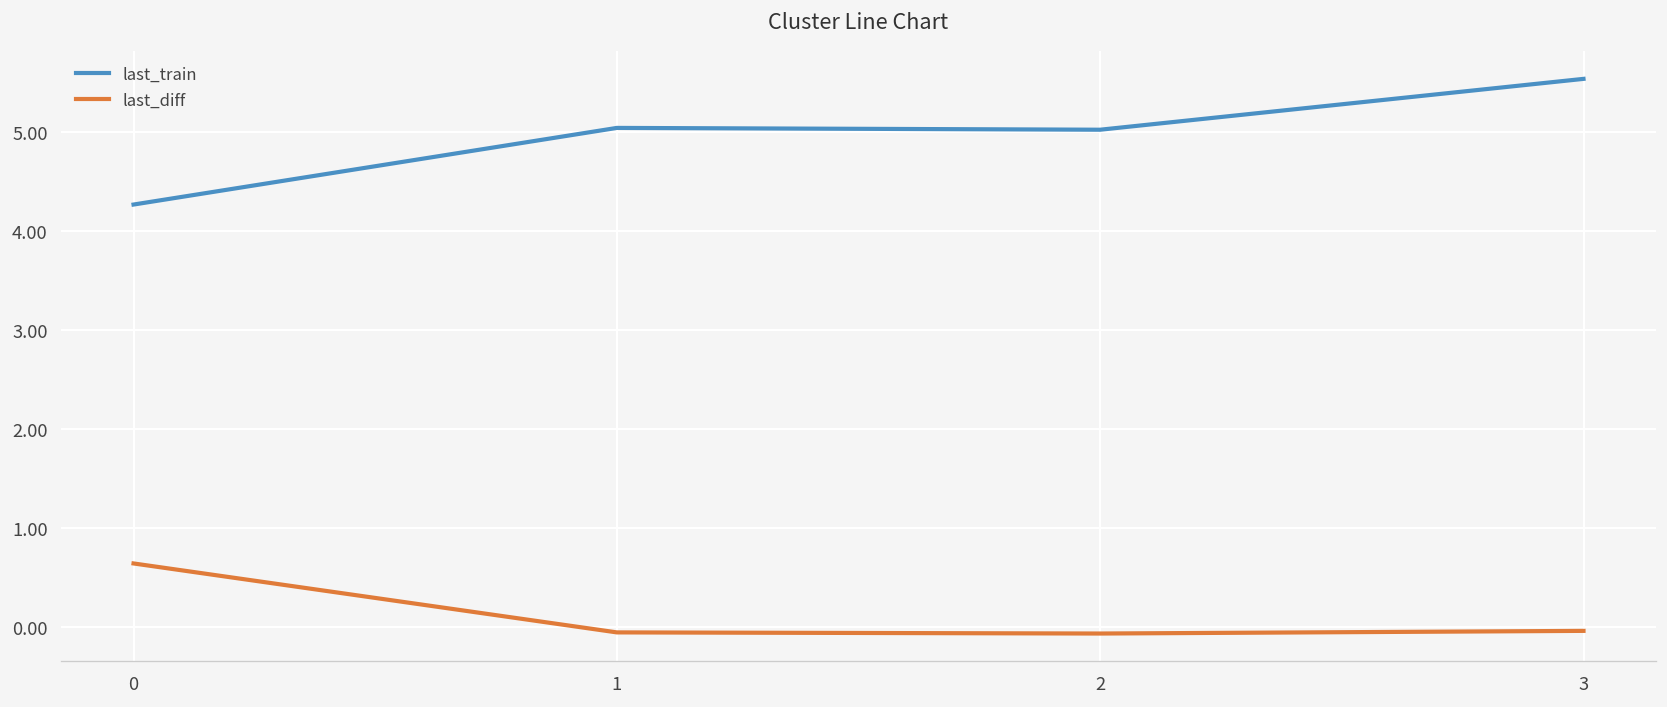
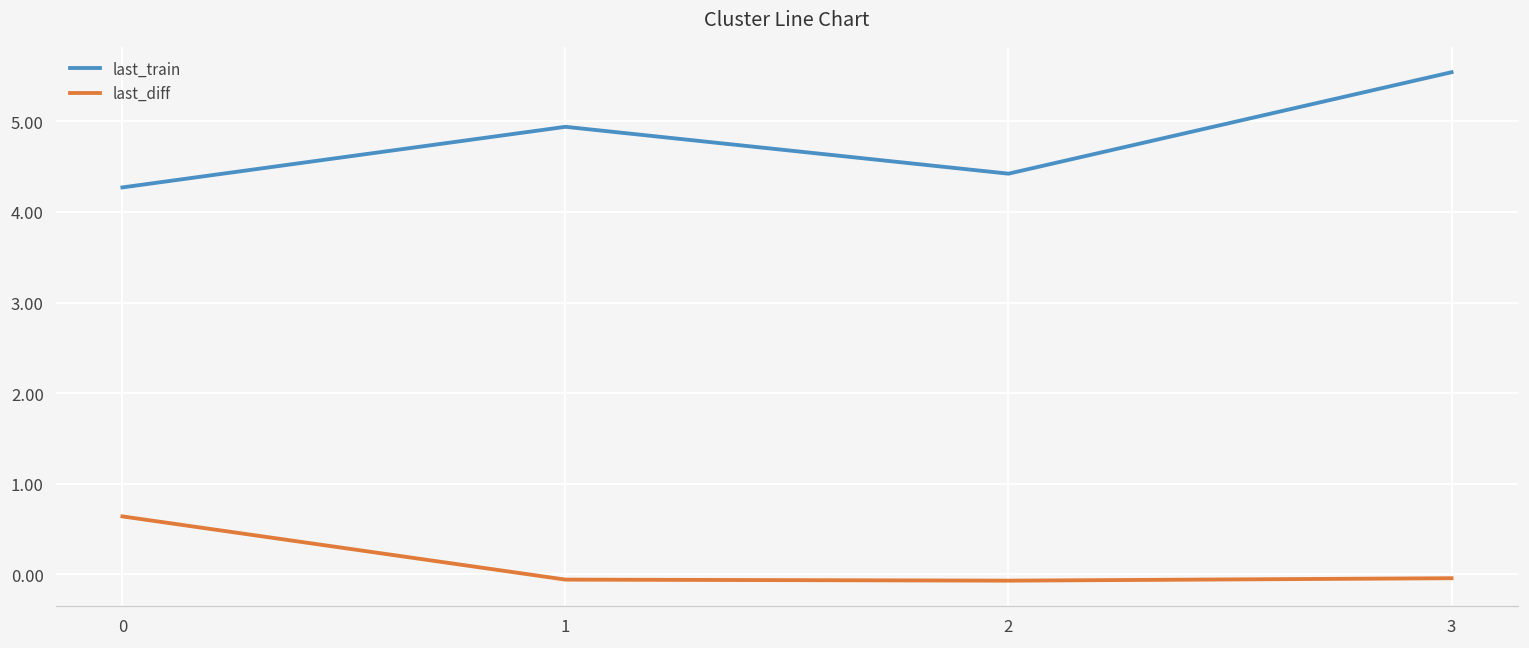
last_train, 1: 5.0 -> 4.9
last_train, 2: 5.0 -> 4.4
